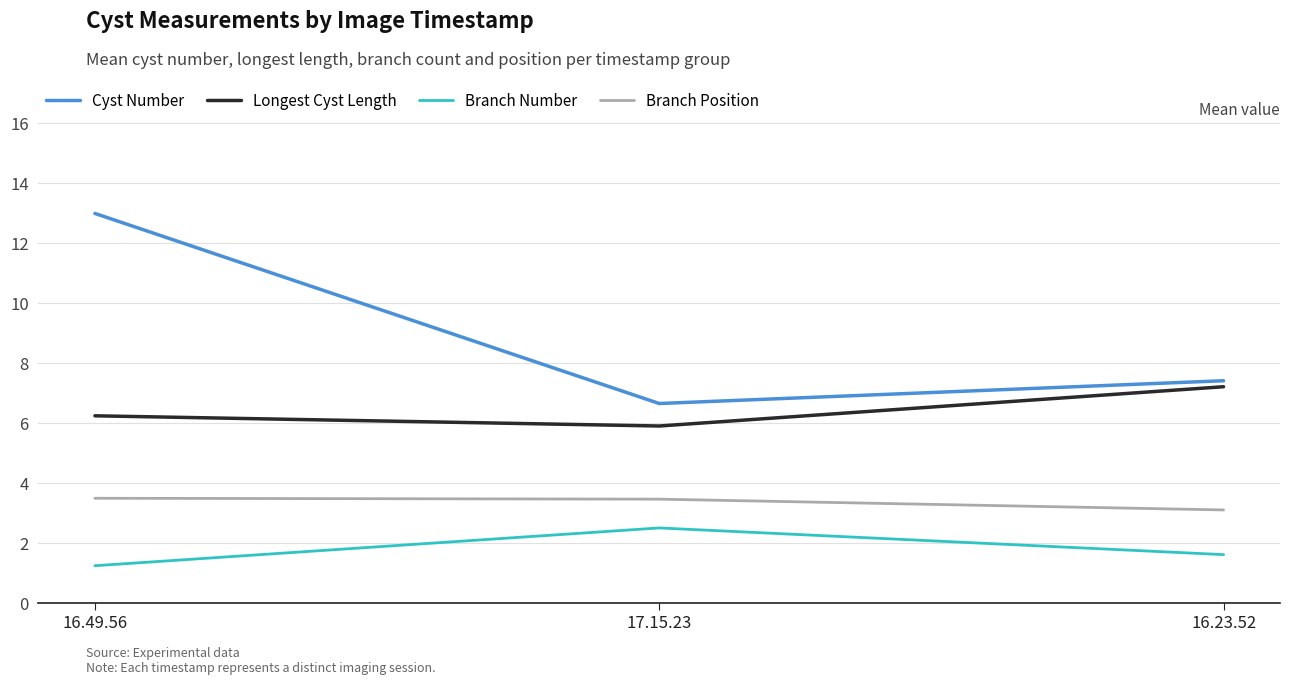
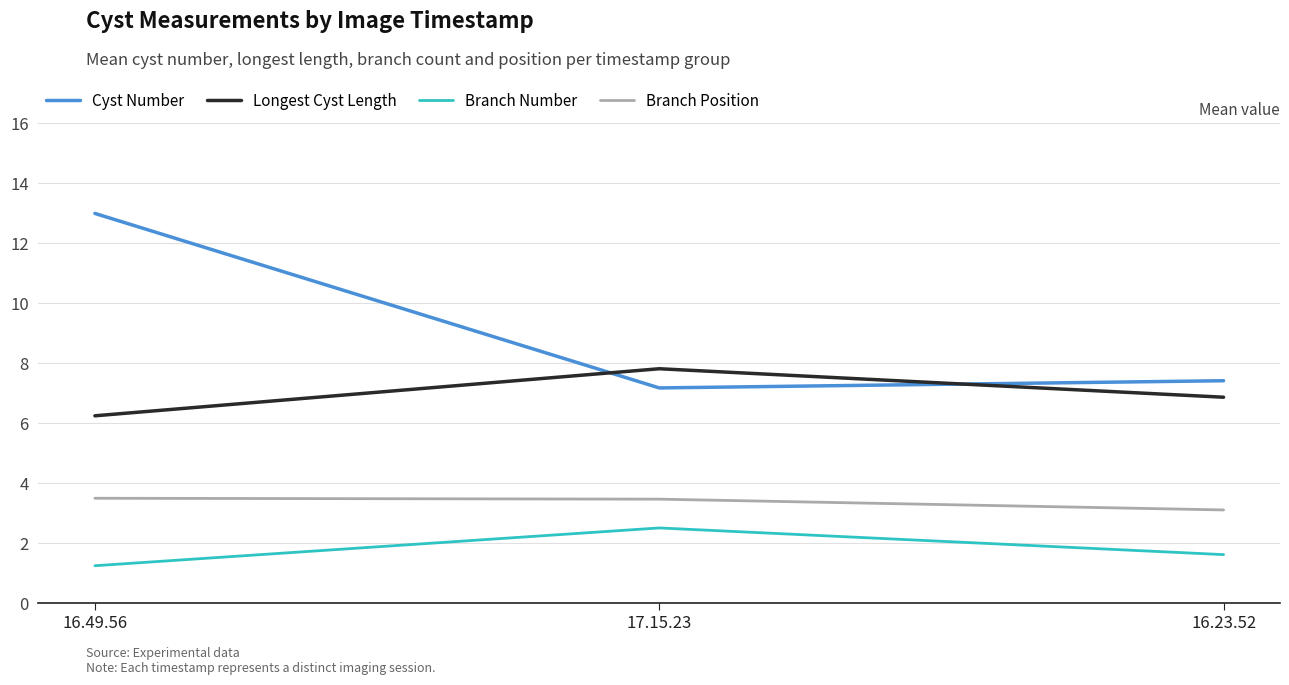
Cyst Number, 17.15.23: 6.7 -> 7.2
Longest Cyst Length, 17.15.23: 5.9 -> 7.8
Longest Cyst Length, 16.23.52: 7.2 -> 6.9
